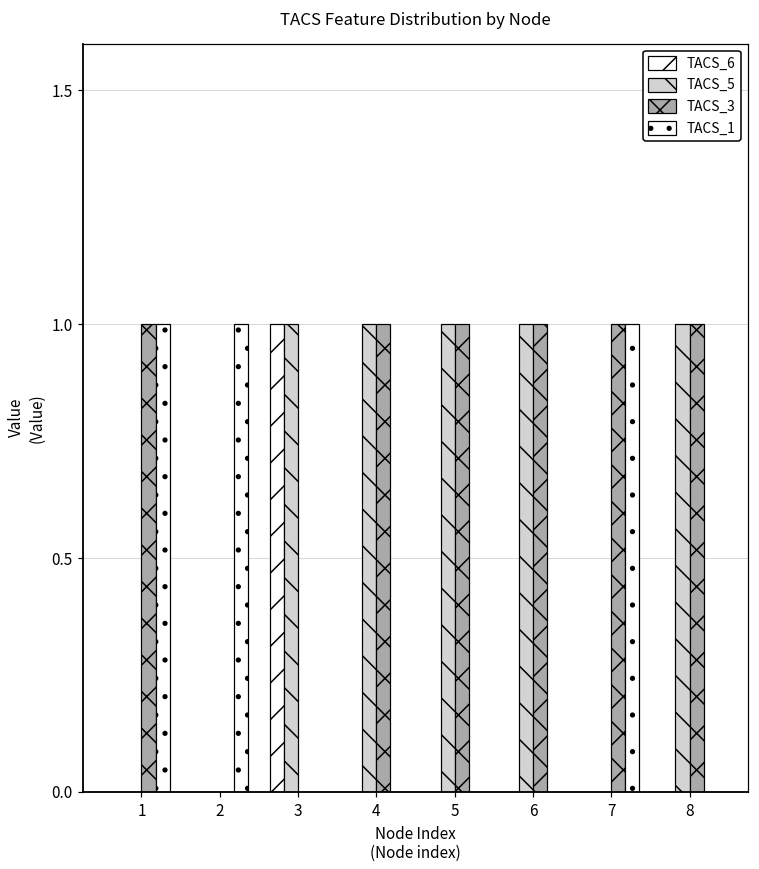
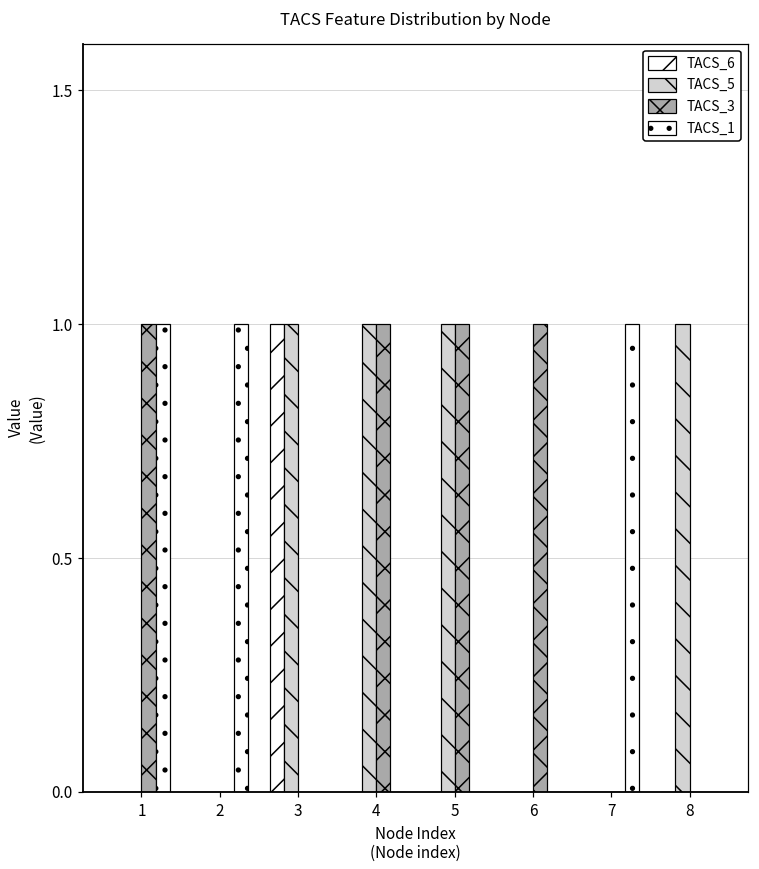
TACS_5, 6: 1 -> 0
TACS_3, 7: 1 -> 0
TACS_3, 8: 1 -> 0
